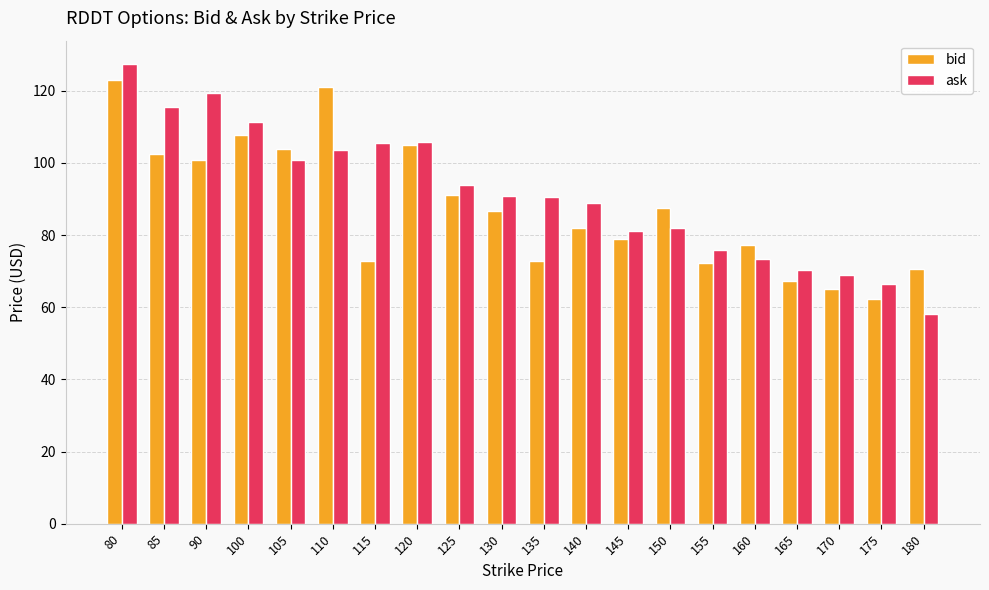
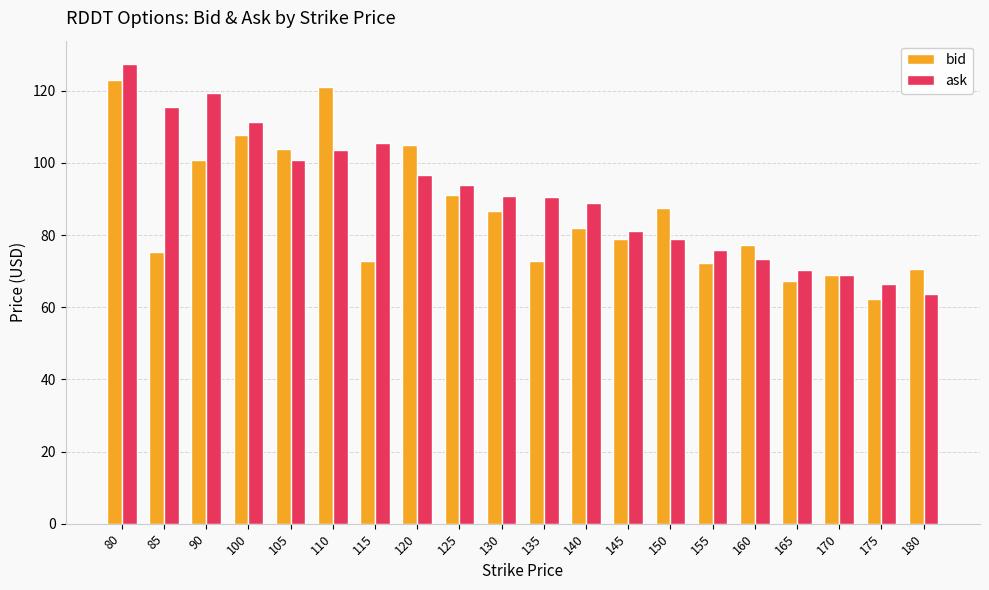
bid, 85: 103 -> 75
ask, 120: 106 -> 97
ask, 150: 82 -> 79
bid, 170: 65 -> 69
ask, 180: 58 -> 64
